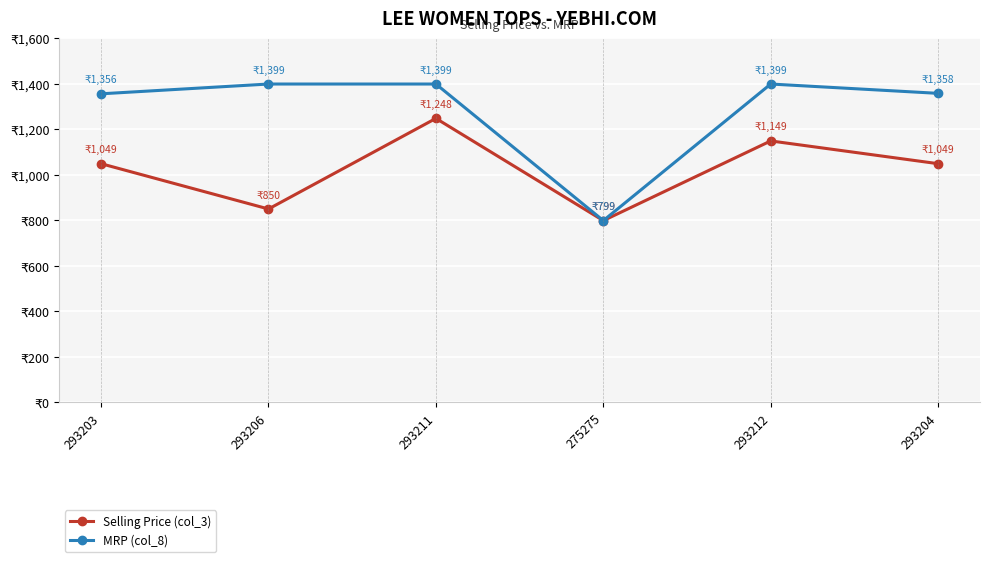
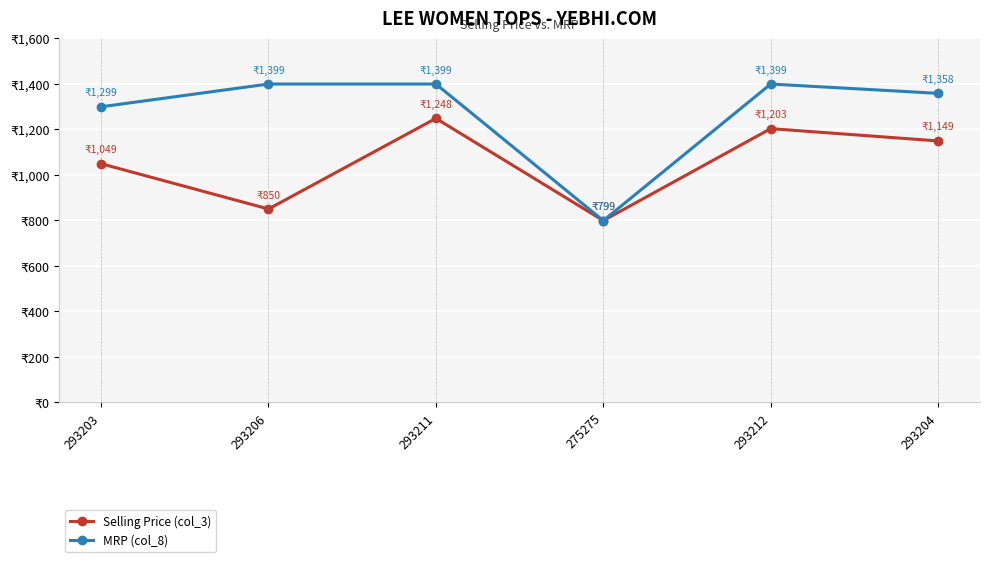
MRP (col_8), 293203: 1,356 -> 1,299
Selling Price (col_3), 293212: 1,149 -> 1,203
Selling Price (col_3), 293204: 1,049 -> 1,149
